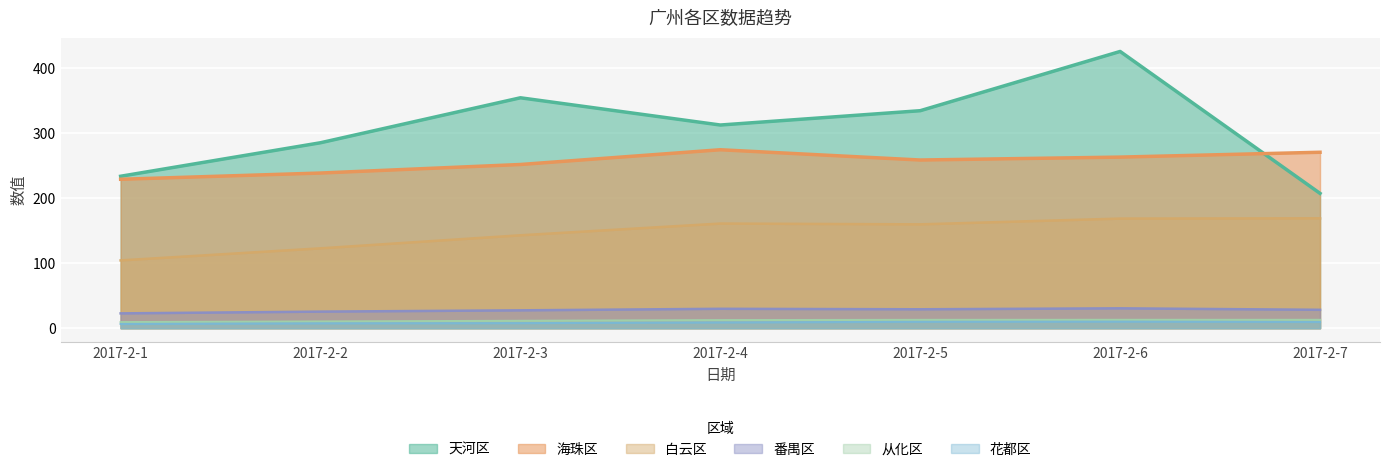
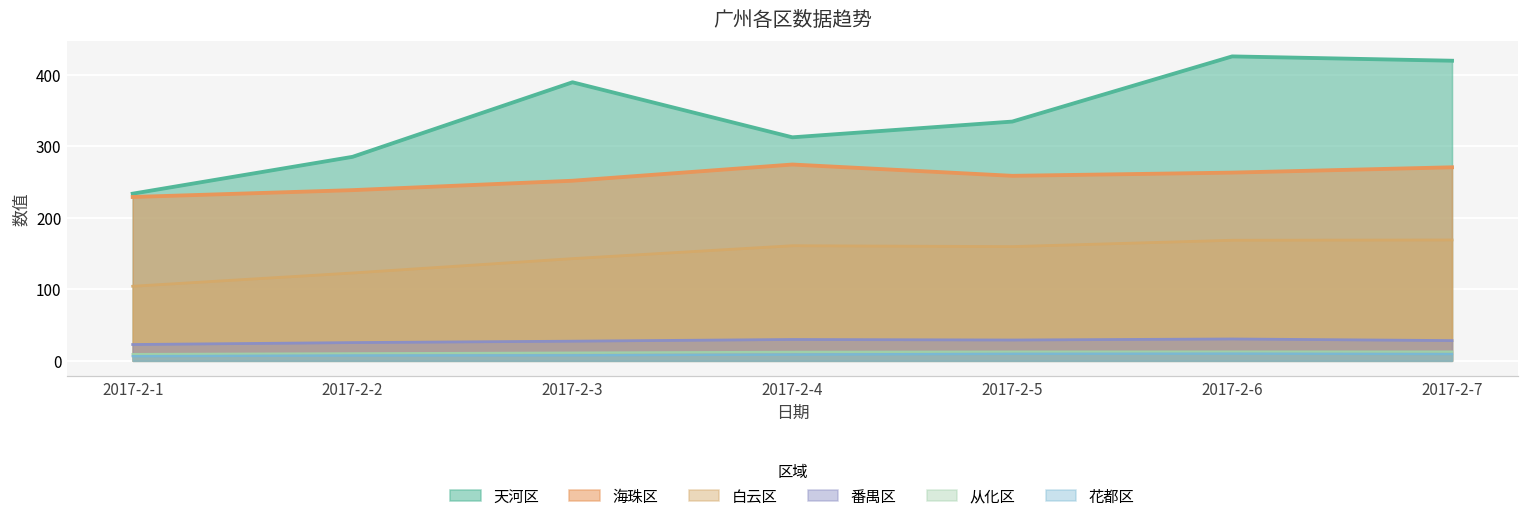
天河区, 2017-2-3: 350 -> 390
天河区, 2017-2-7: 210 -> 420
